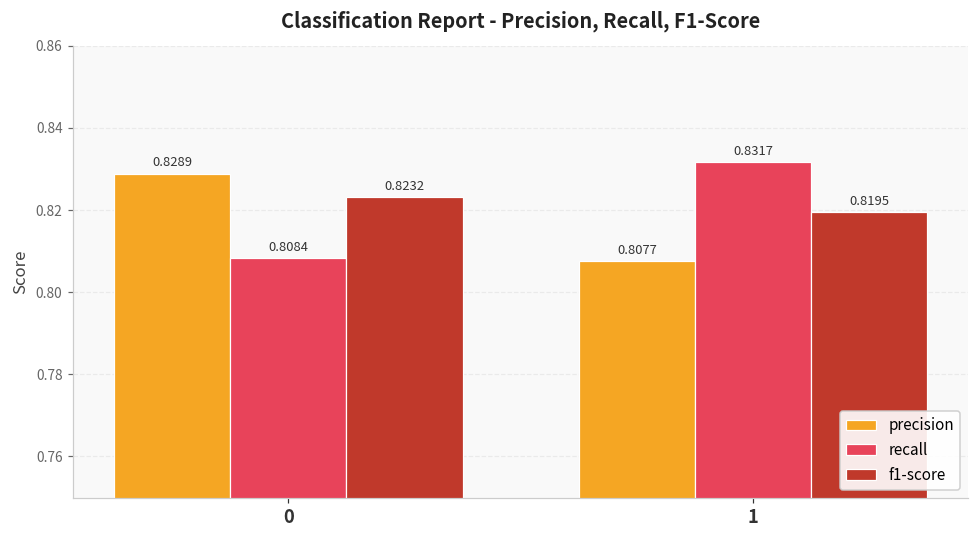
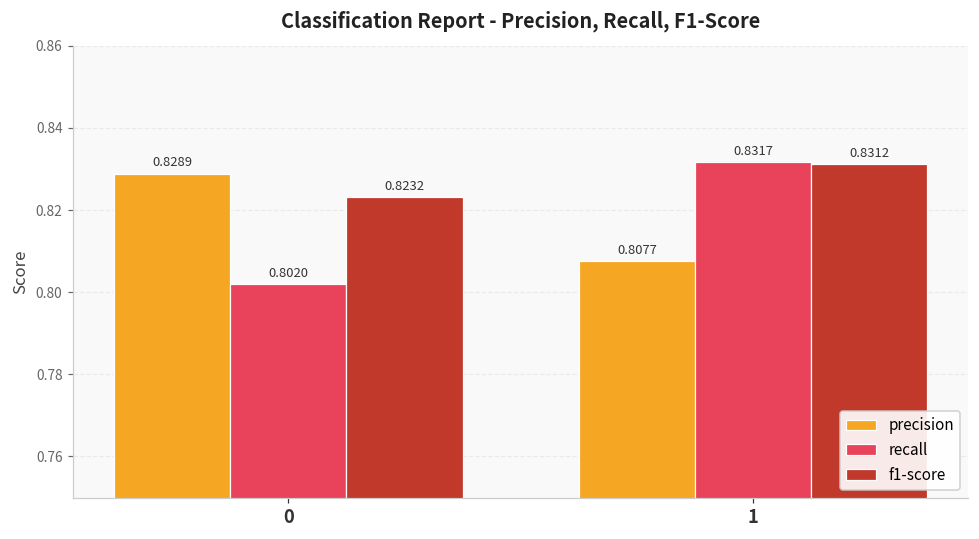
recall, 0: 0.8084 -> 0.8020
f1-score, 1: 0.8195 -> 0.8312
